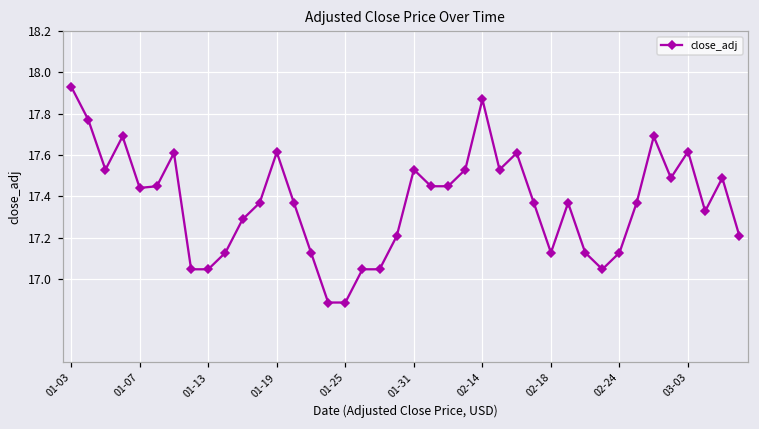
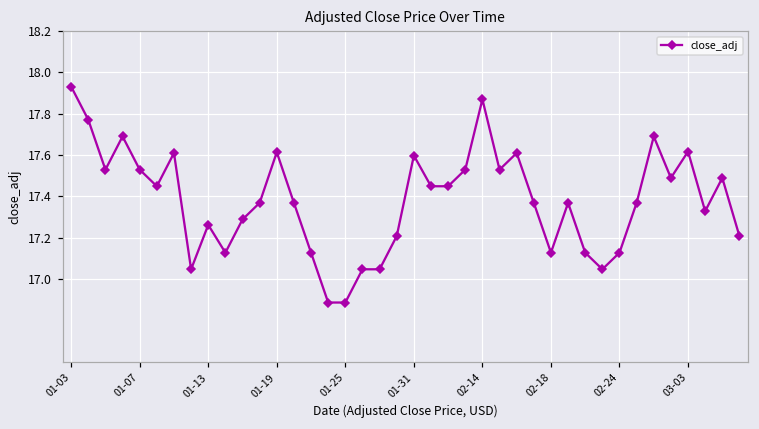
01-07: 17.44 -> 17.53
01-13: 17.05 -> 17.26
01-31: 17.53 -> 17.60
